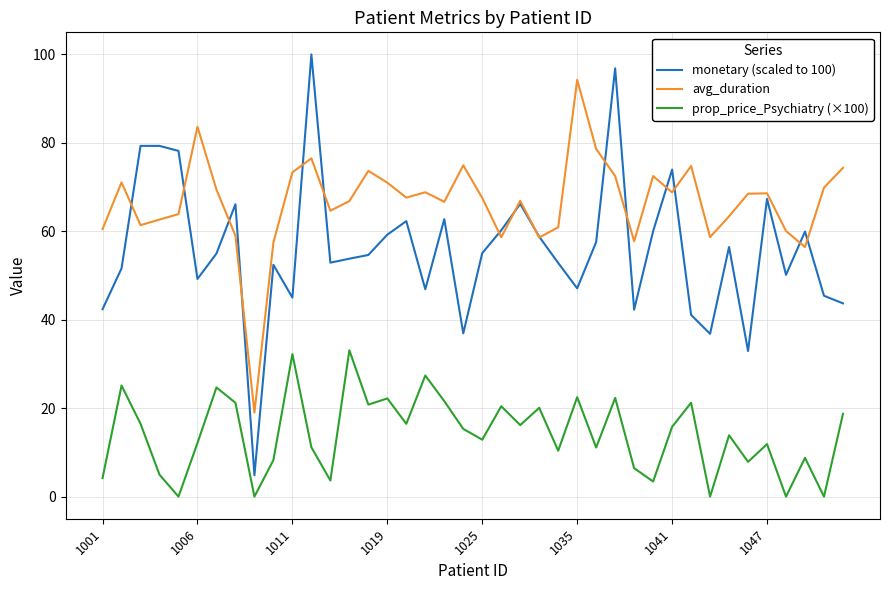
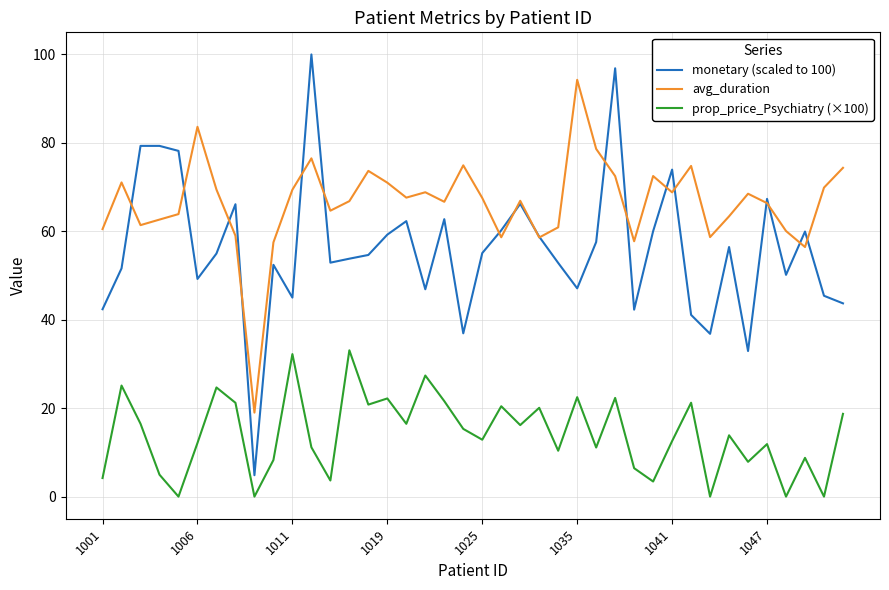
avg_duration, 1011: 73 -> 69
prop_price_Psychiatry (×100), 1041: 16 -> 13
avg_duration, 1047: 69 -> 66
